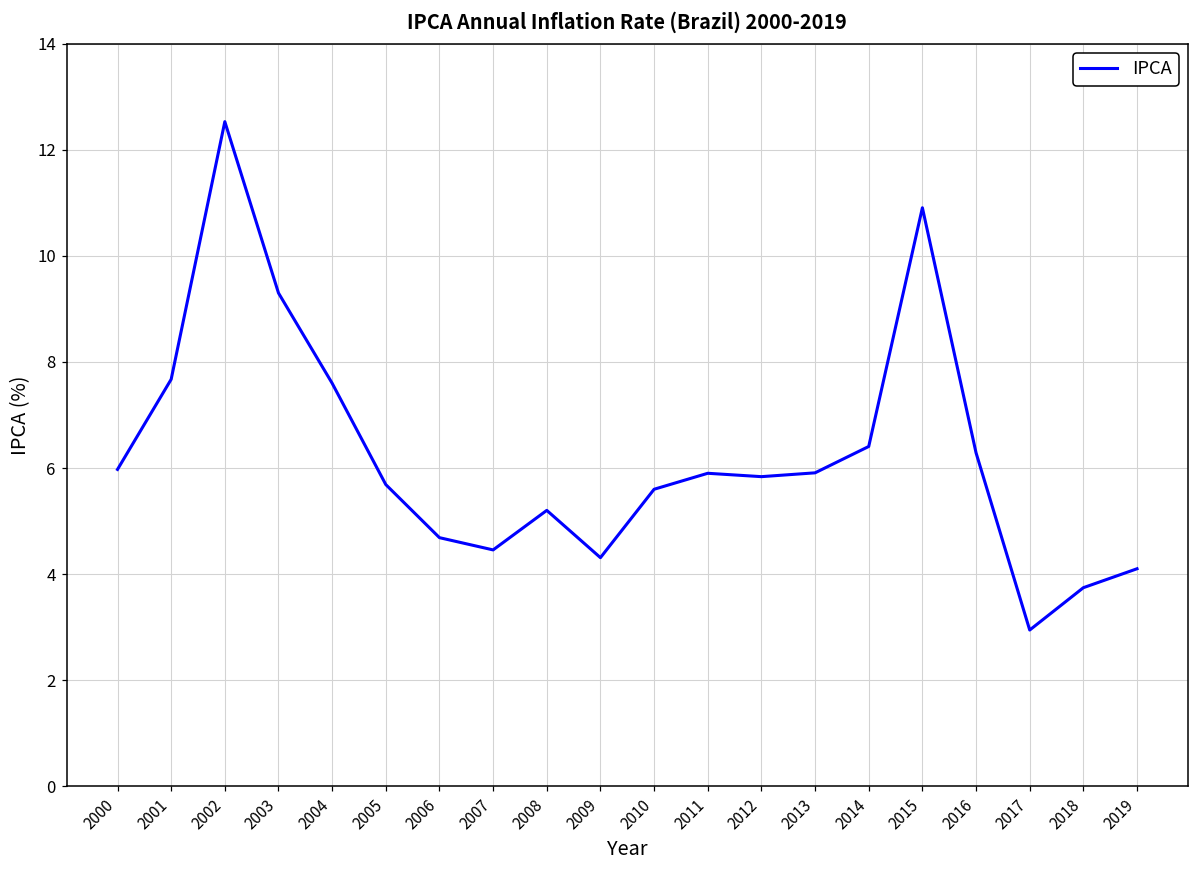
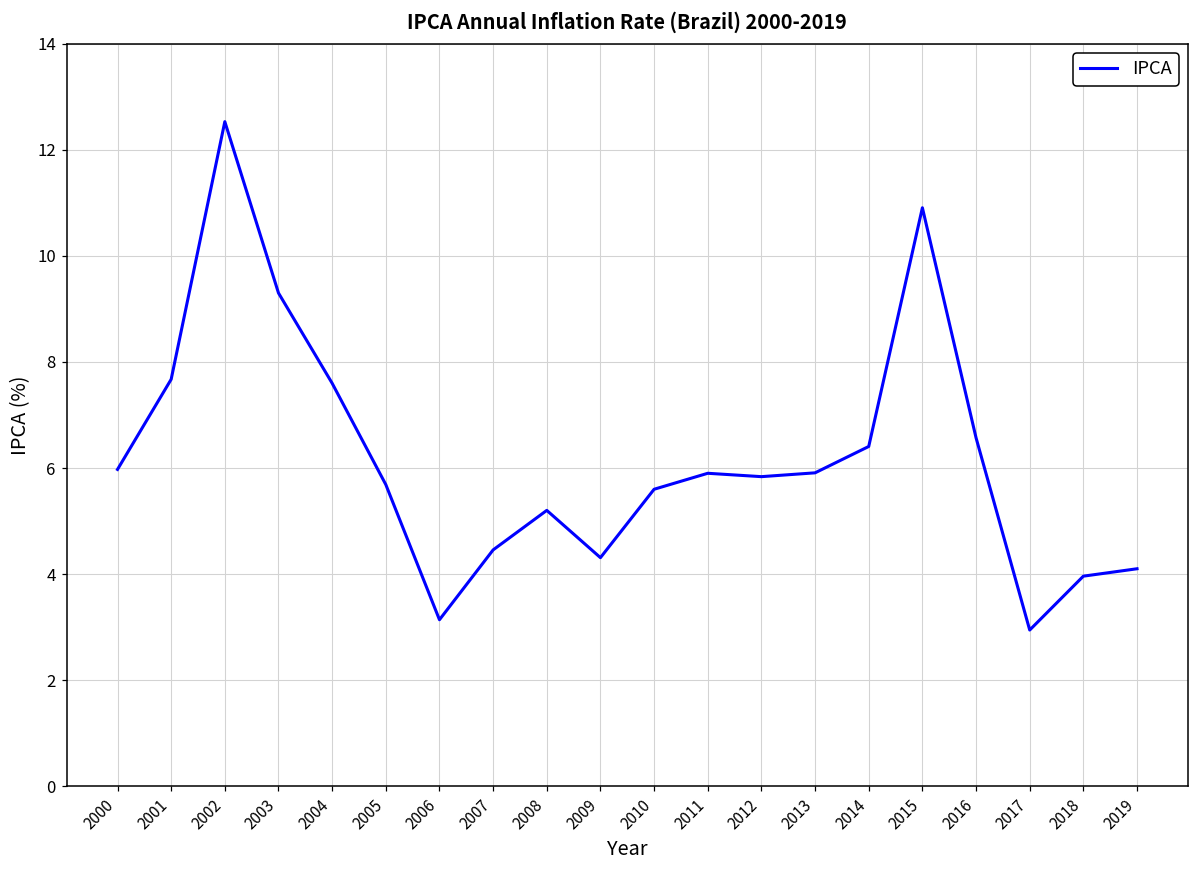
2006: 4.7 -> 3.1
2016: 6.3 -> 6.6
2018: 3.7 -> 4.0
